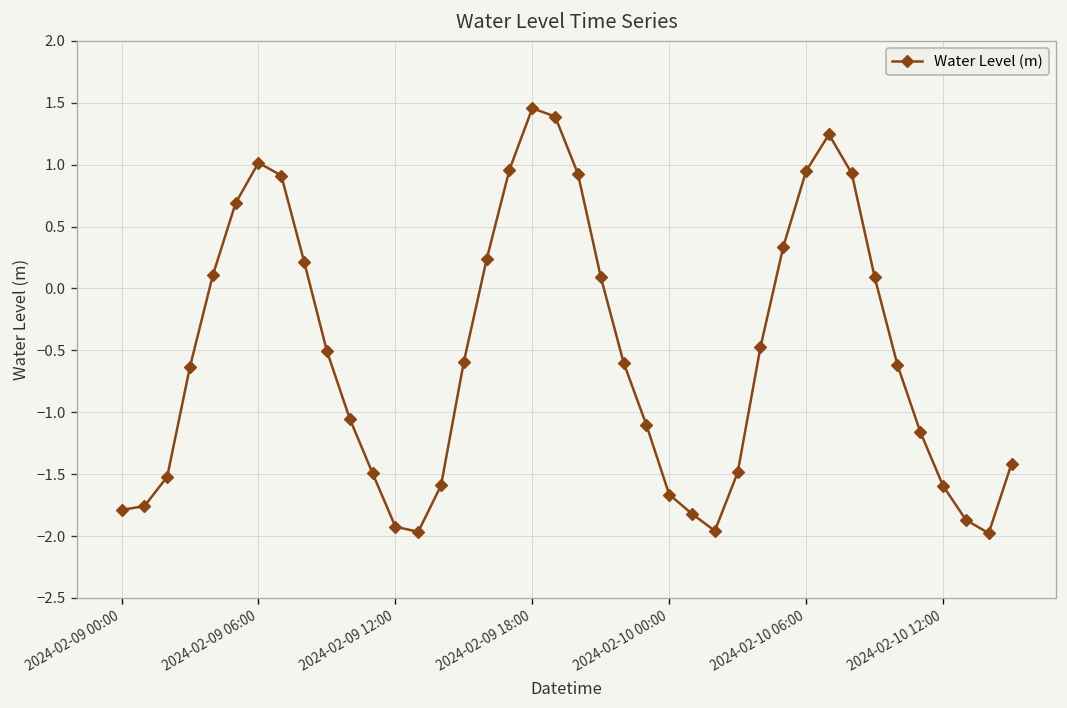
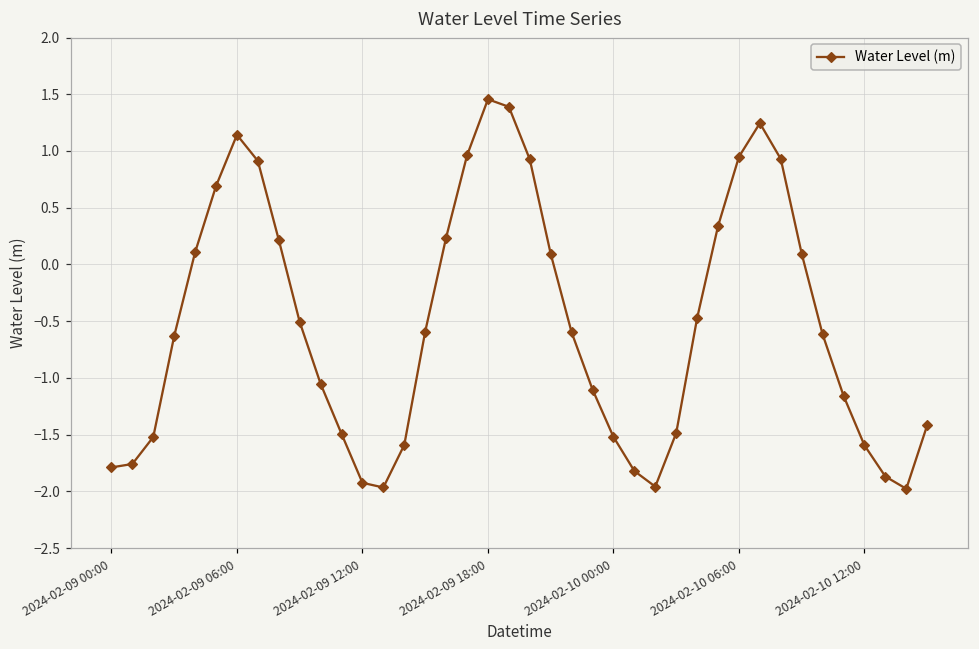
2024-02-09 06:00: 1.02 -> 1.14
2024-02-10 00:00: -1.66 -> -1.52
